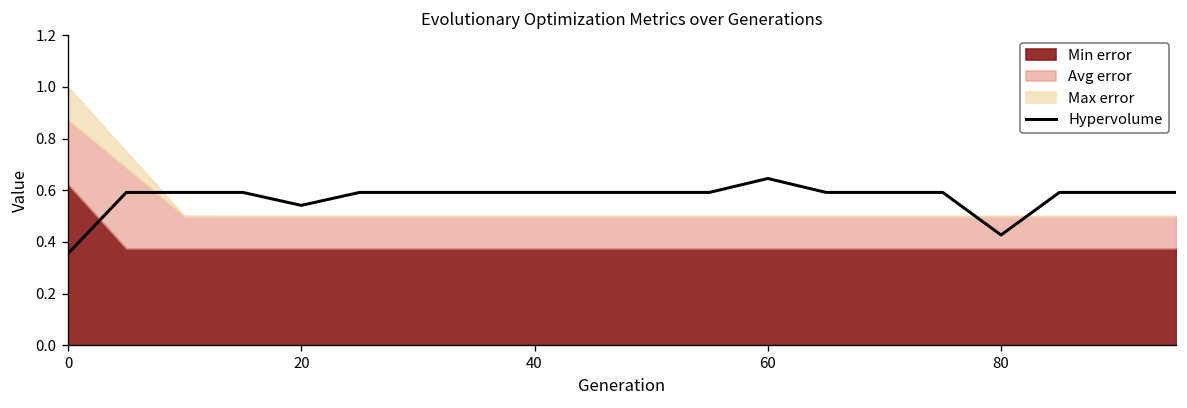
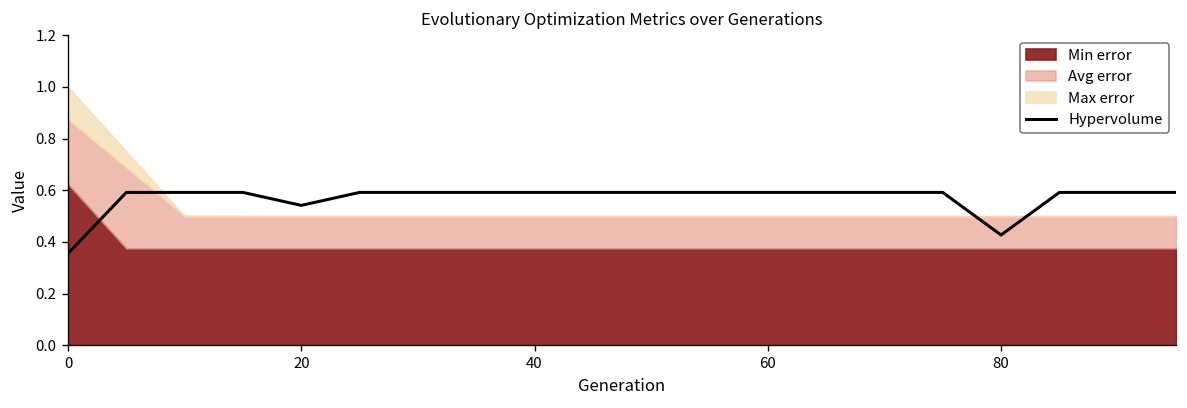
Hypervolume, 60: 0.65 -> 0.59
